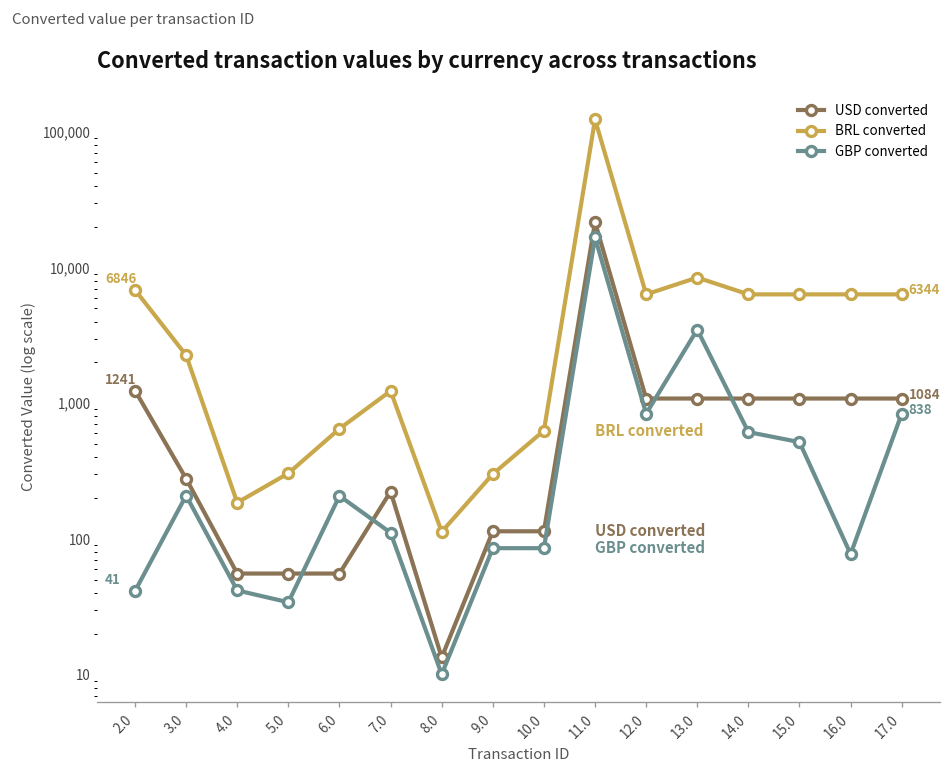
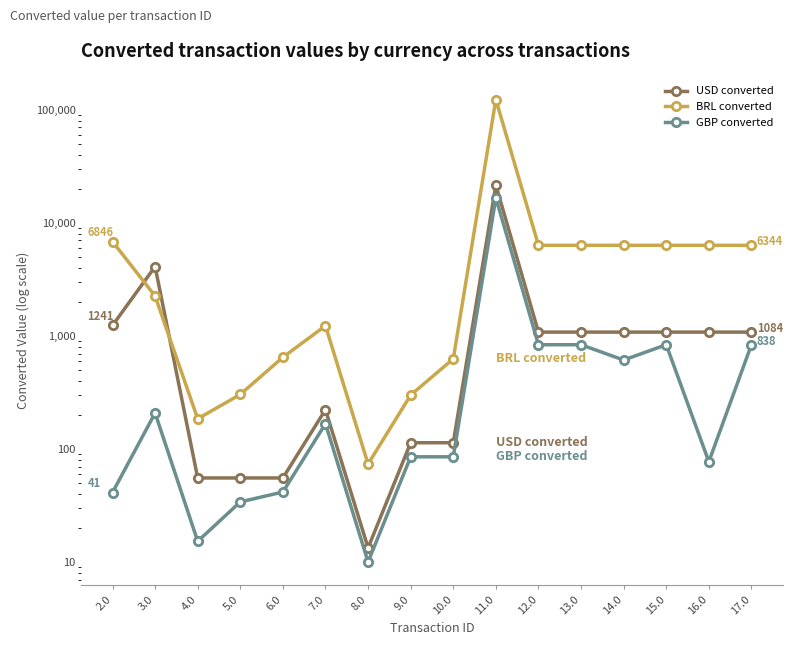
USD converted, 3.0: 280 -> 4,100
GBP converted, 4.0: 42 -> 15
GBP converted, 6.0: 210 -> 42
GBP converted, 7.0: 110 -> 170
BRL converted, 8.0: 110 -> 70
BRL converted, 13.0: 8,000 -> 6,000
GBP converted, 13.0: 3,500 -> 800
GBP converted, 15.0: 500 -> 800
